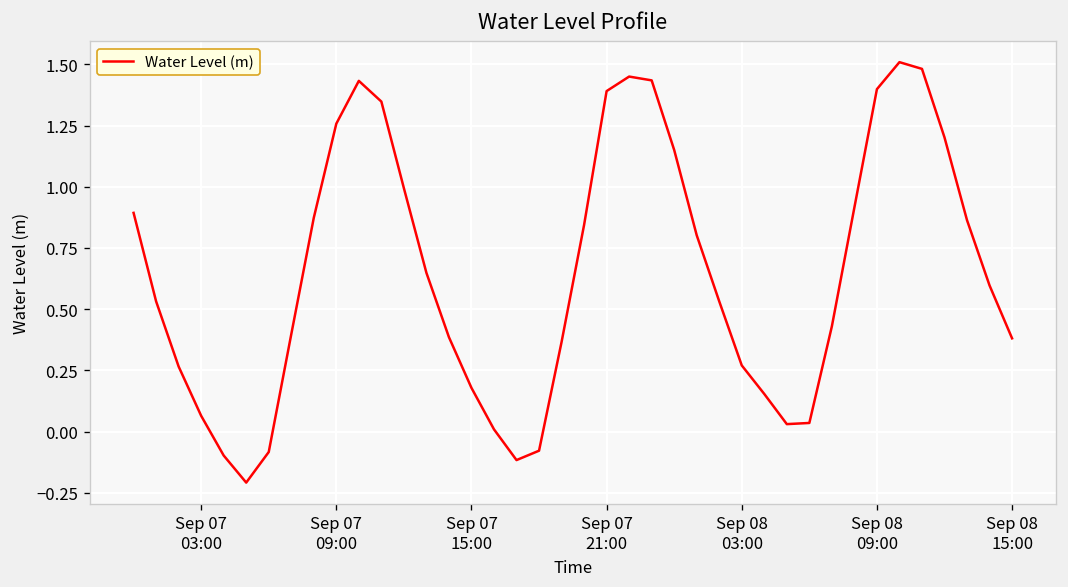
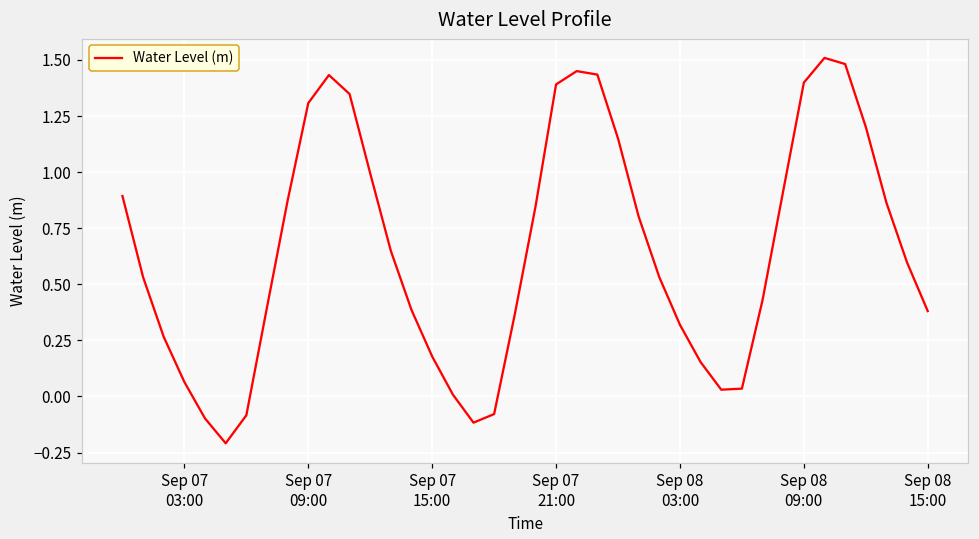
Sep 07 09:00: 1.26 -> 1.31
Sep 08 03:00: 0.27 -> 0.32
